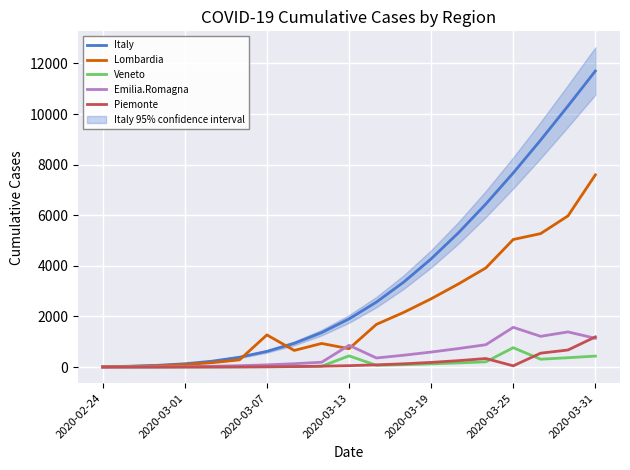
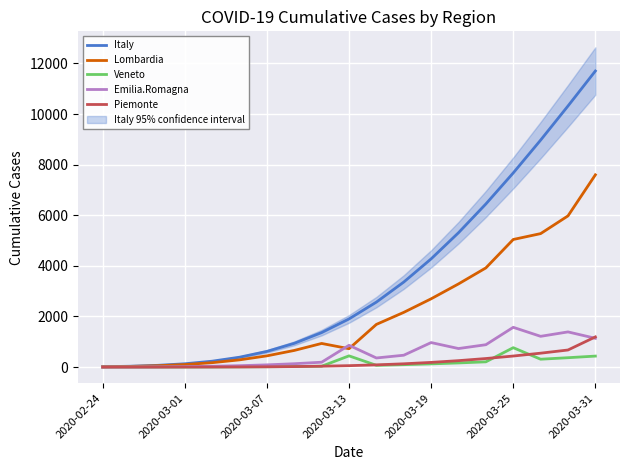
Lombardia, 2020-03-07: 1300 -> 400
Emilia.Romagna, 2020-03-19: 600 -> 1000
Piemonte, 2020-03-25: 100 -> 400
